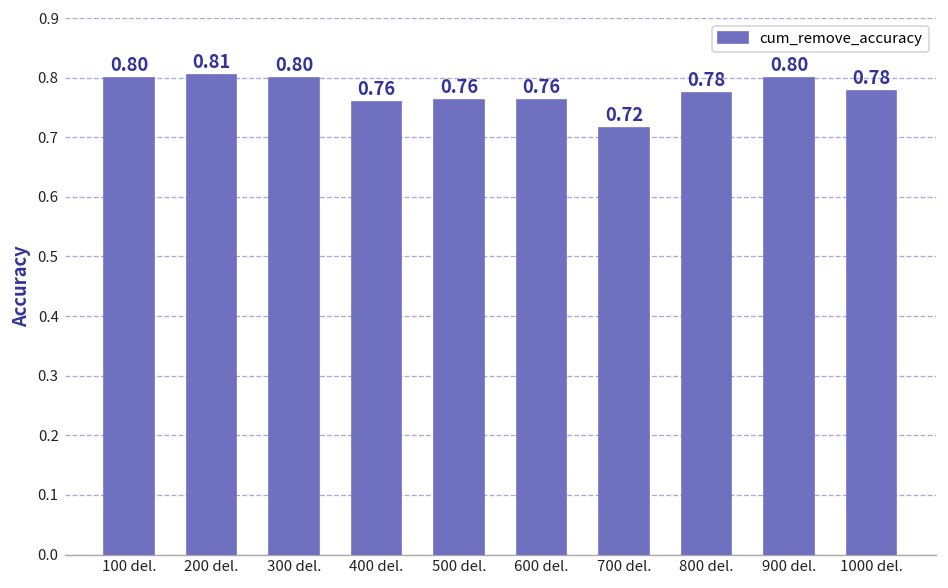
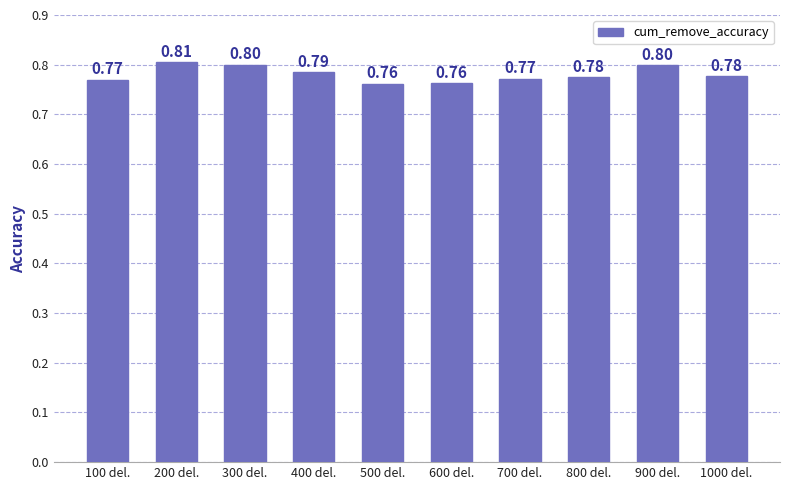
100 del.: 0.80 -> 0.77
400 del.: 0.76 -> 0.79
700 del.: 0.72 -> 0.77
